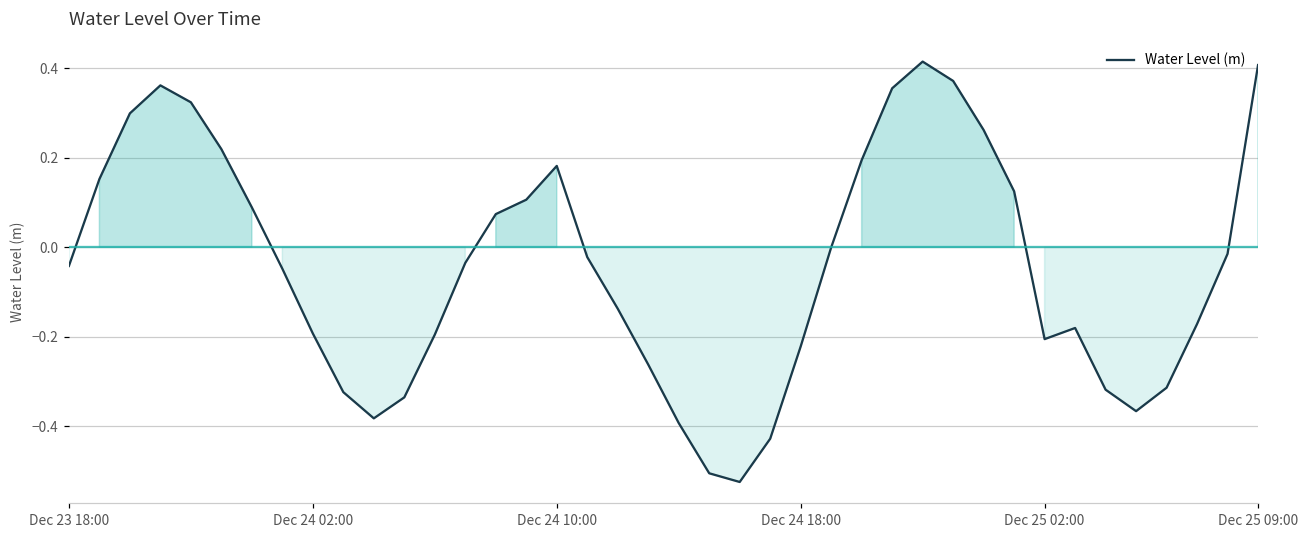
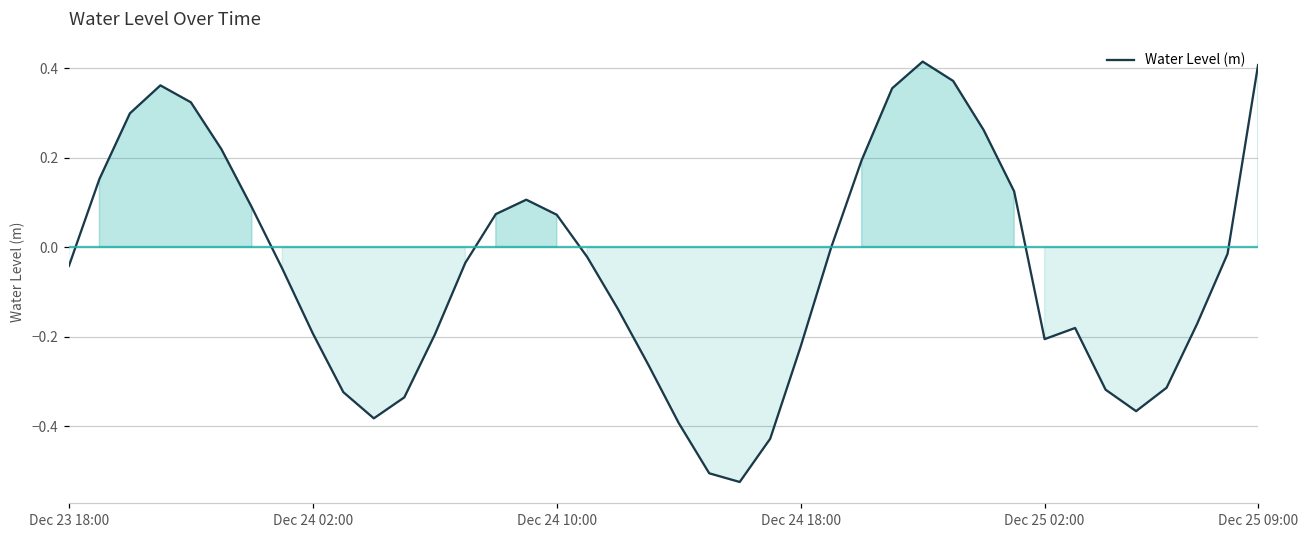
Dec 24 10:00: 0.18 -> 0.07
